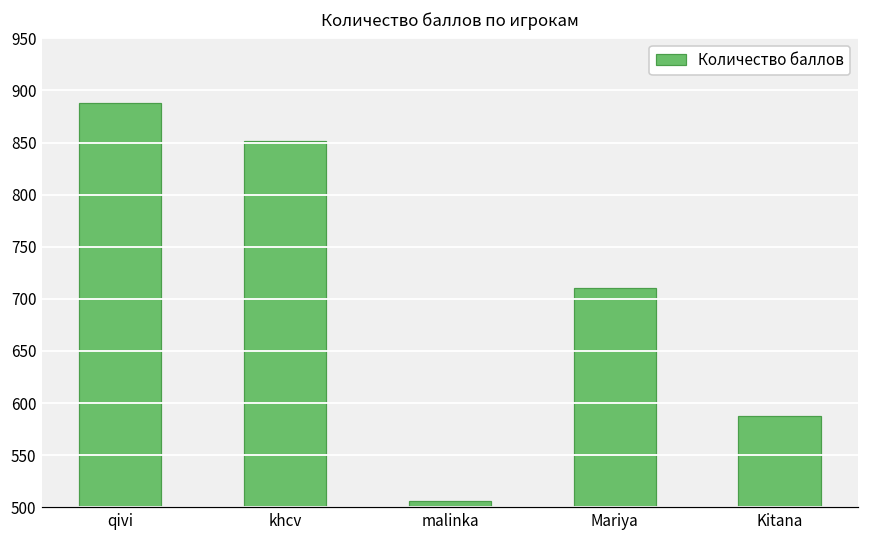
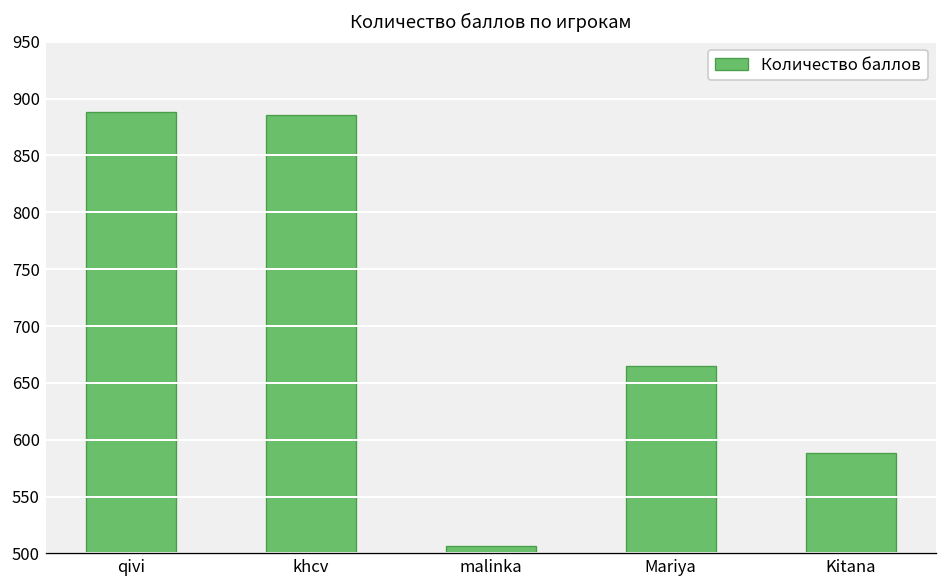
khcv: 850 -> 890
Mariya: 710 -> 670
